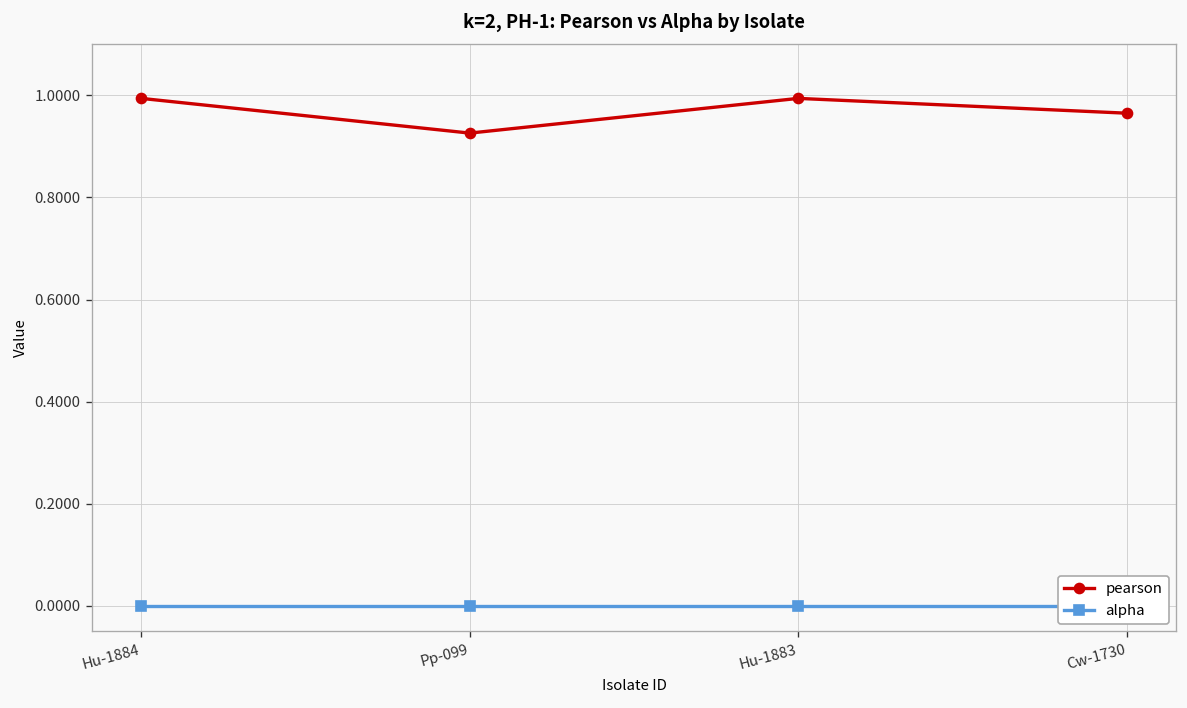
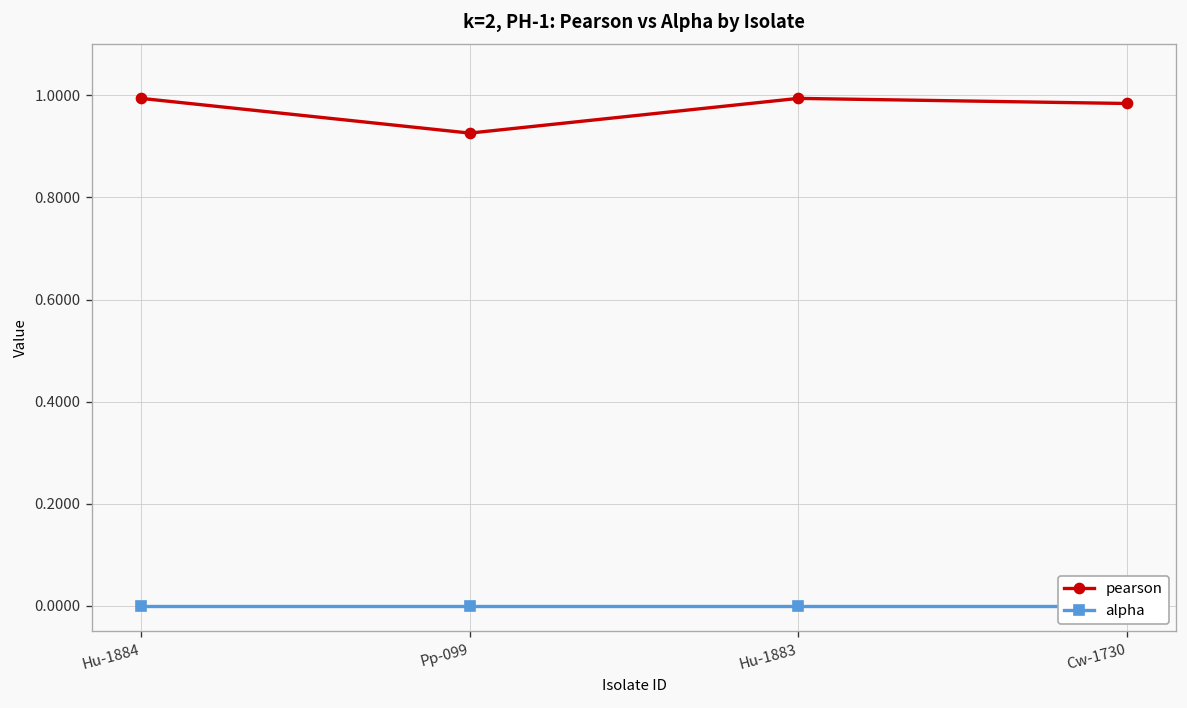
pearson, Cw-1730: 0.97 -> 0.98
